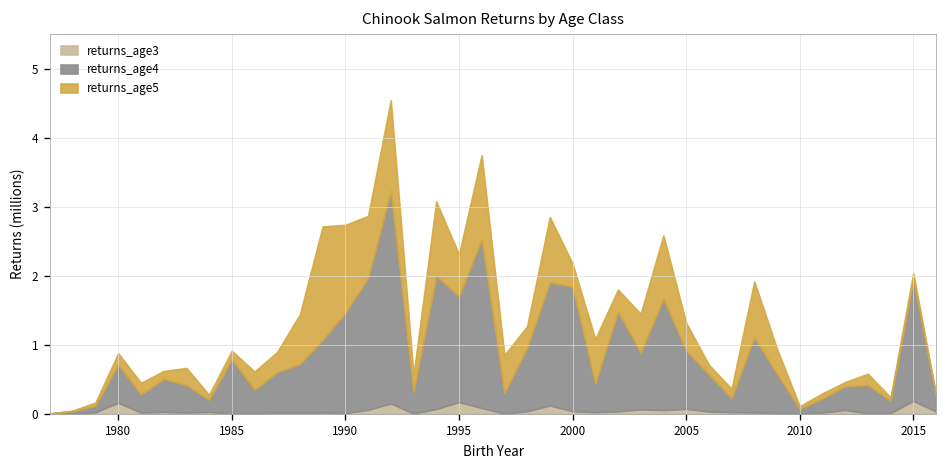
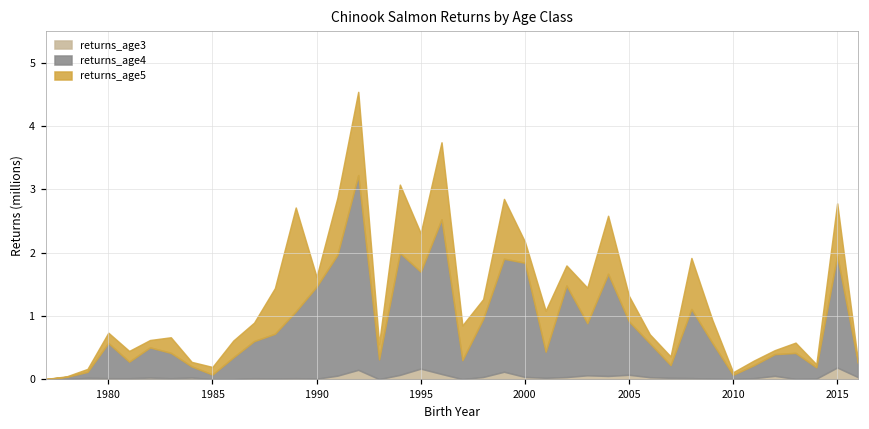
returns_age3, 1980: 0.2 -> 0.0
returns_age4, 1985: 0.8 -> 0.1
returns_age5, 1990: 1.3 -> 0.2
returns_age5, 2015: 0.1 -> 0.8
